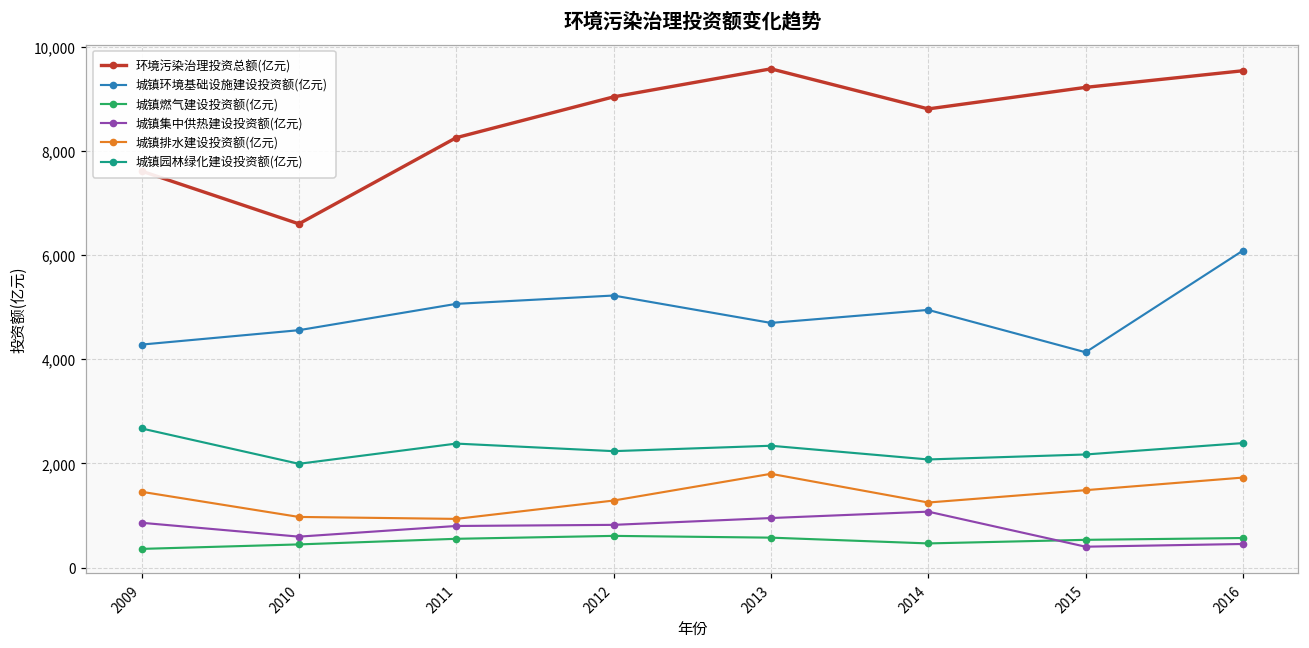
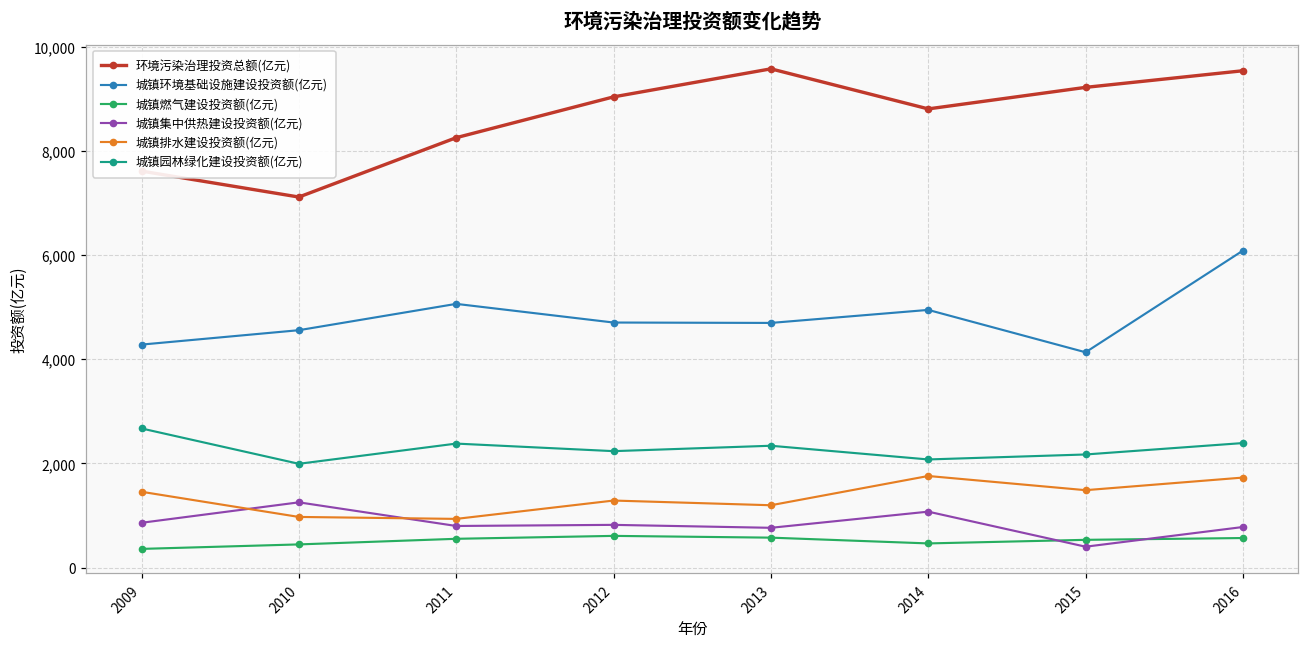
环境污染治理投资总额(亿元), 2010: 6,600 -> 7,100
城镇集中供热建设投资额(亿元), 2010: 600 -> 1,300
城镇环境基础设施建设投资额(亿元), 2012: 5,200 -> 4,700
城镇集中供热建设投资额(亿元), 2013: 1,000 -> 800
城镇排水建设投资额(亿元), 2013: 1,800 -> 1,200
城镇排水建设投资额(亿元), 2014: 1,200 -> 1,800
城镇集中供热建设投资额(亿元), 2016: 500 -> 800
